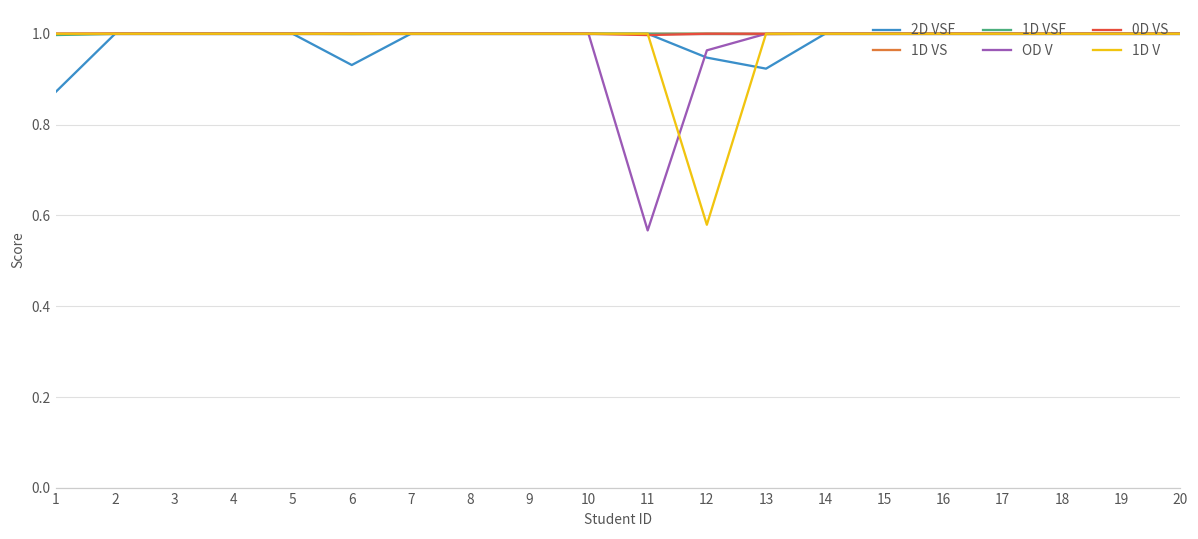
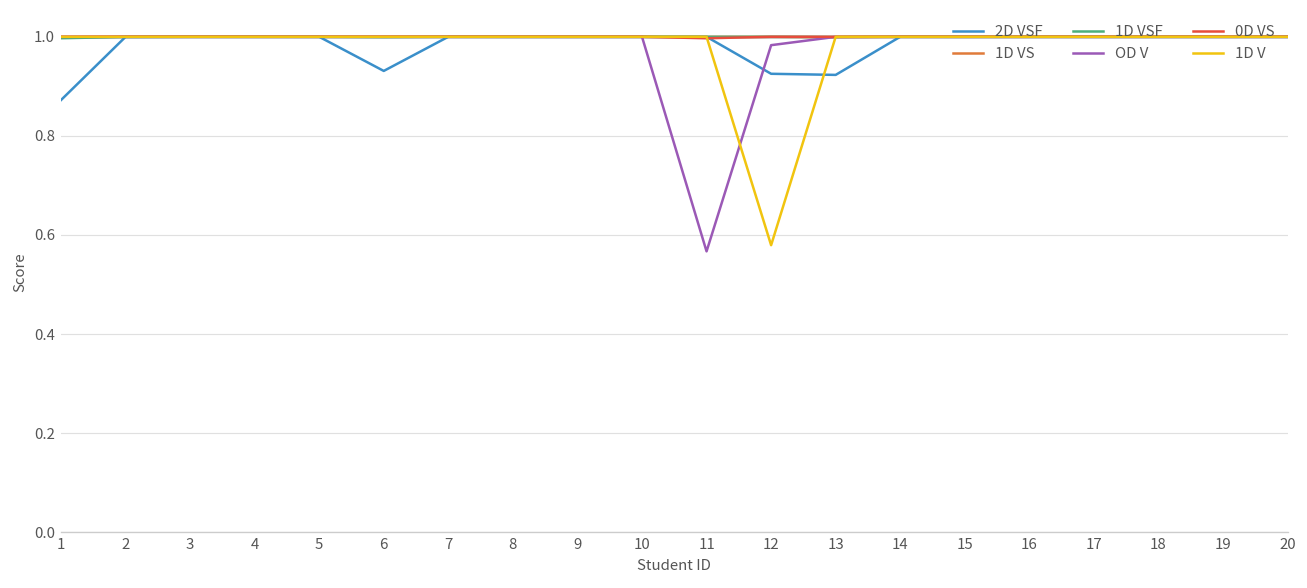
2D VSF, 12: 0.95 -> 0.93
OD V, 12: 0.96 -> 0.98
